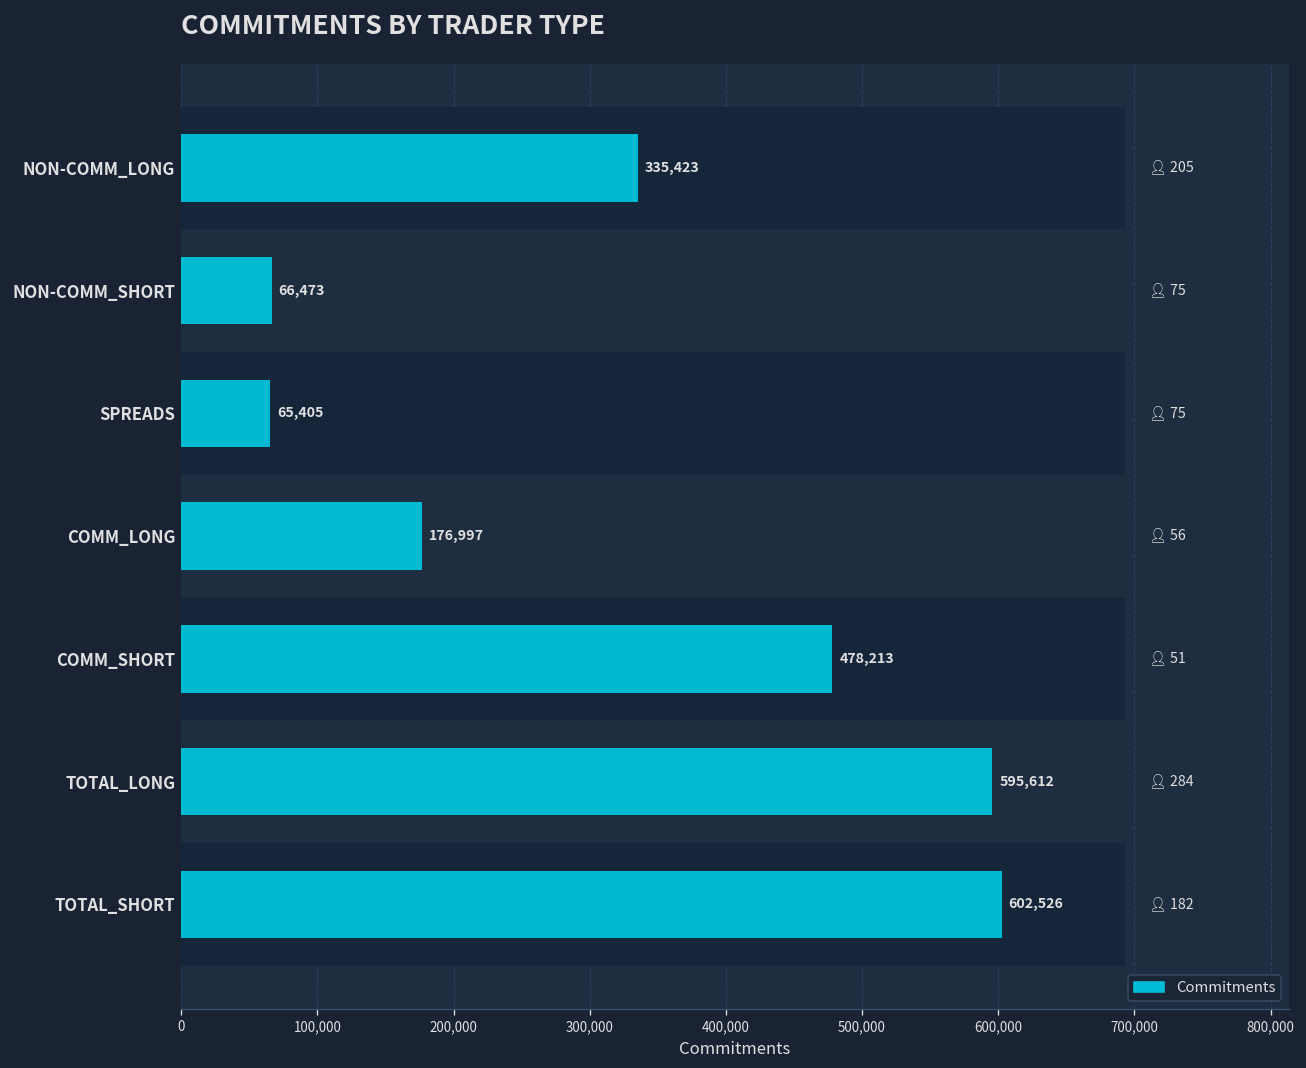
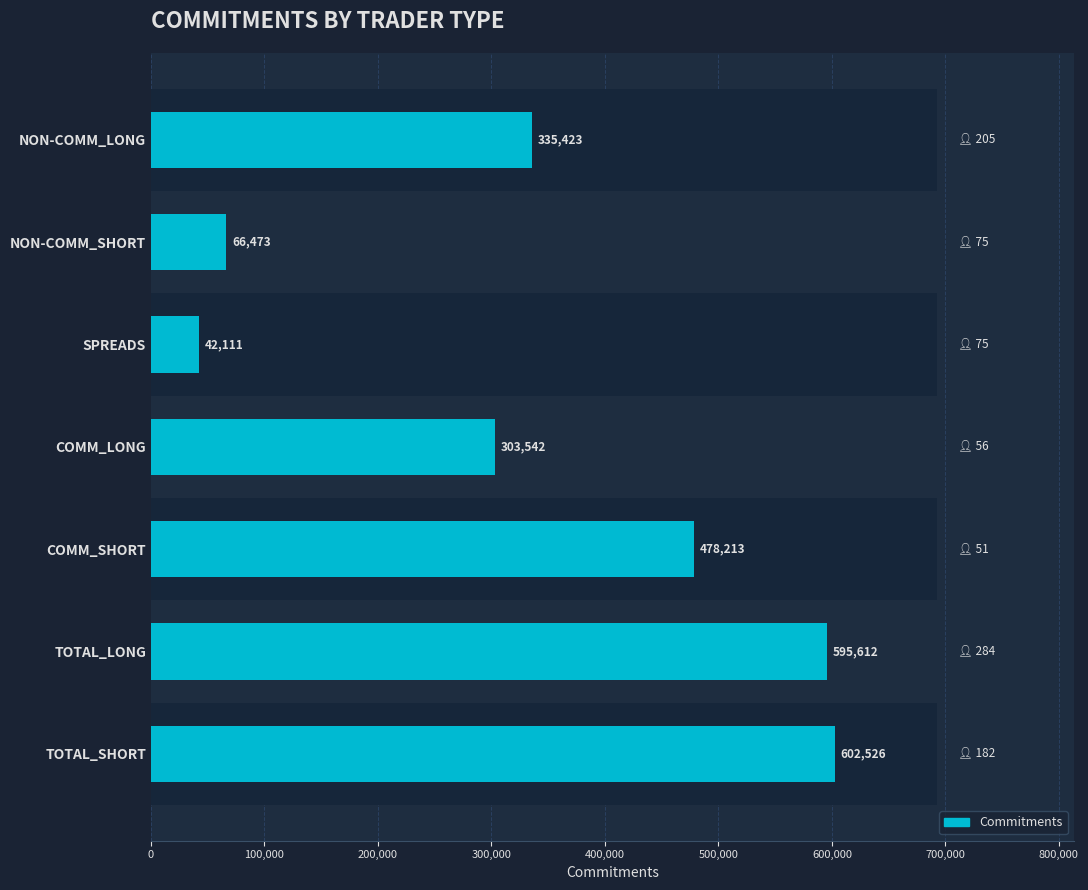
Commitments, SPREADS: 65,405 -> 42,111
Commitments, COMM_LONG: 176,997 -> 303,542
